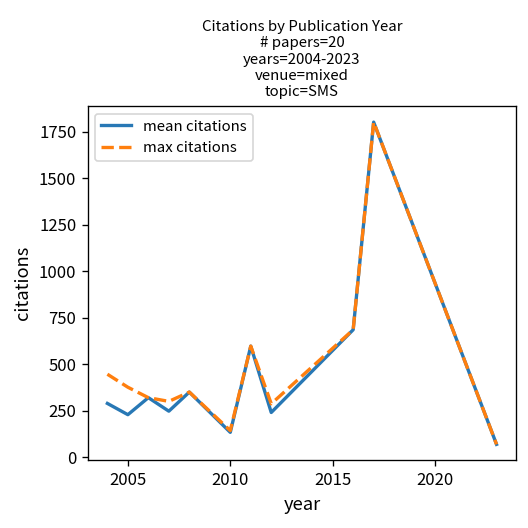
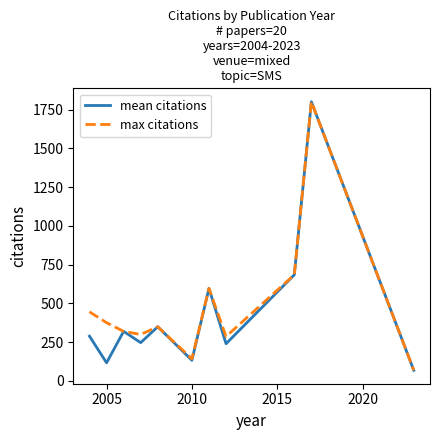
mean citations, 2005: 230 -> 120
